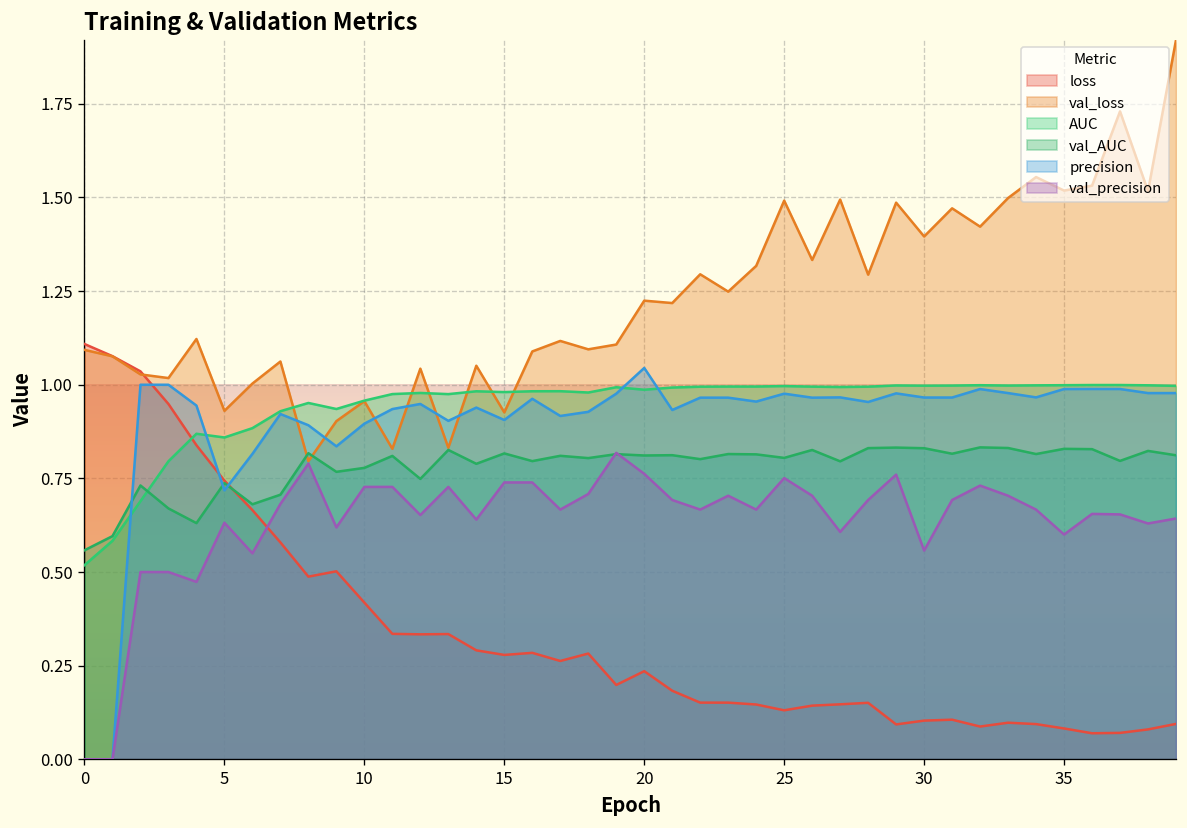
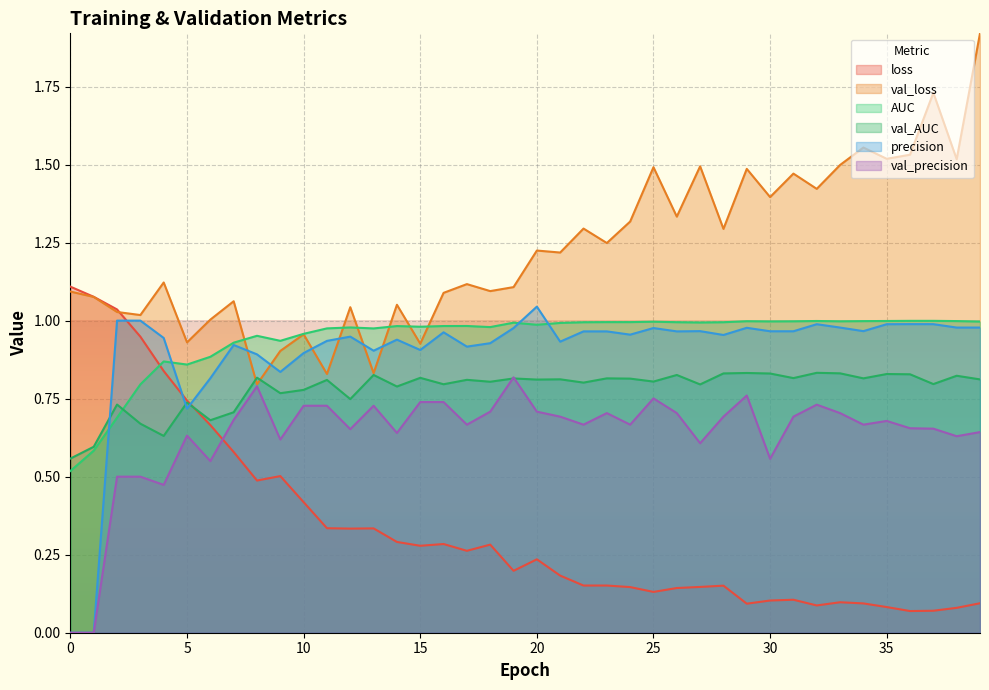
val_precision, 20: 0.76 -> 0.71
val_precision, 35: 0.60 -> 0.68
